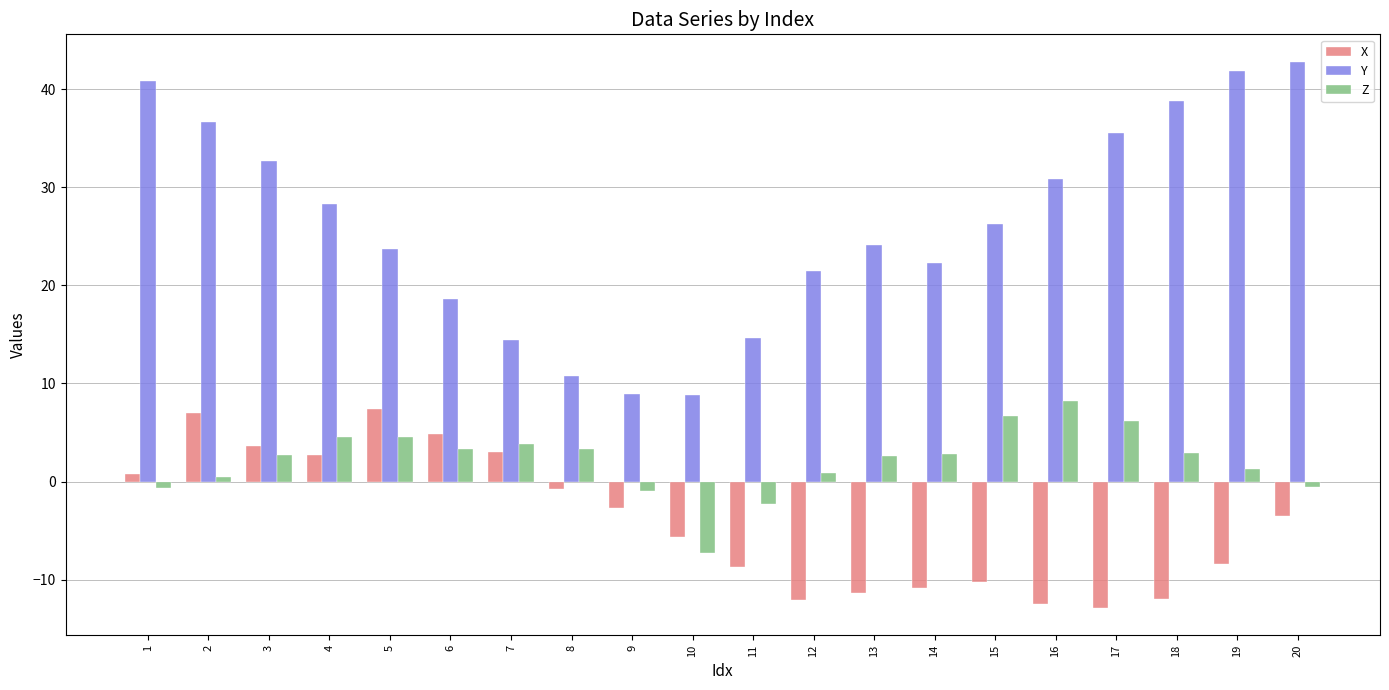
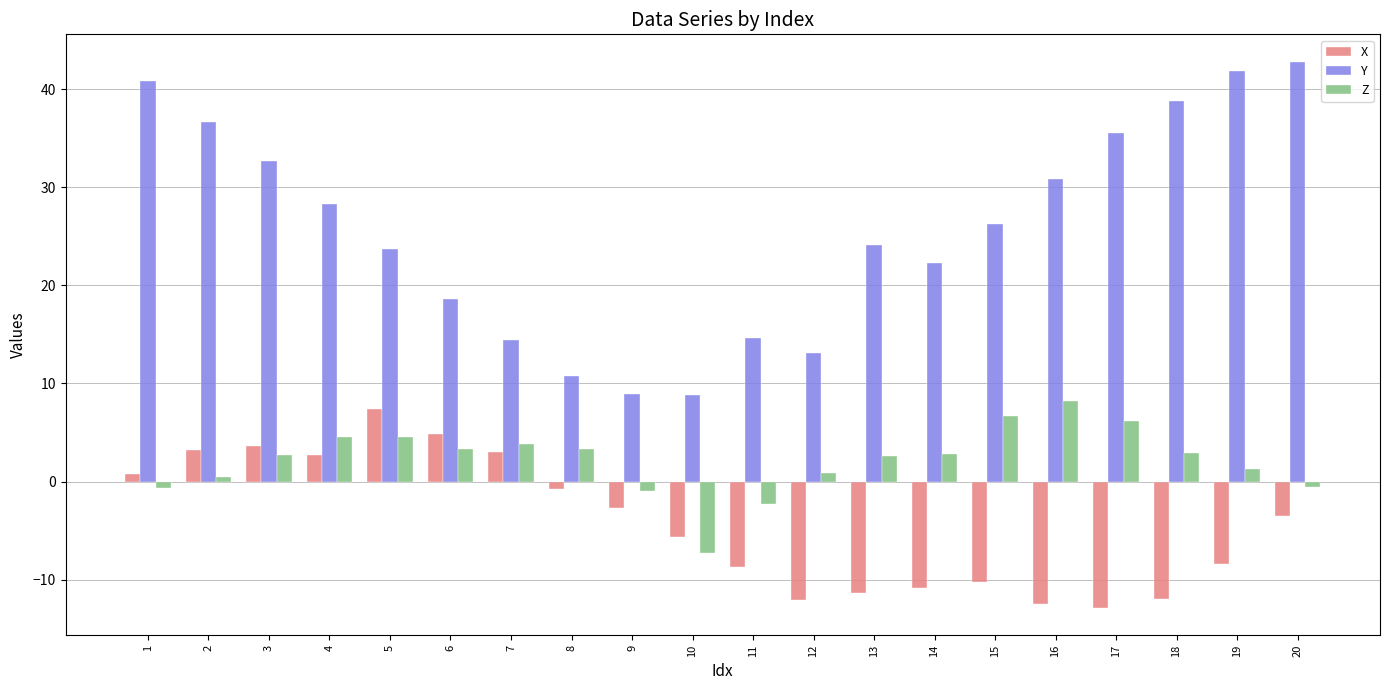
X, 2: 7 -> 3
Y, 12: 21 -> 13
